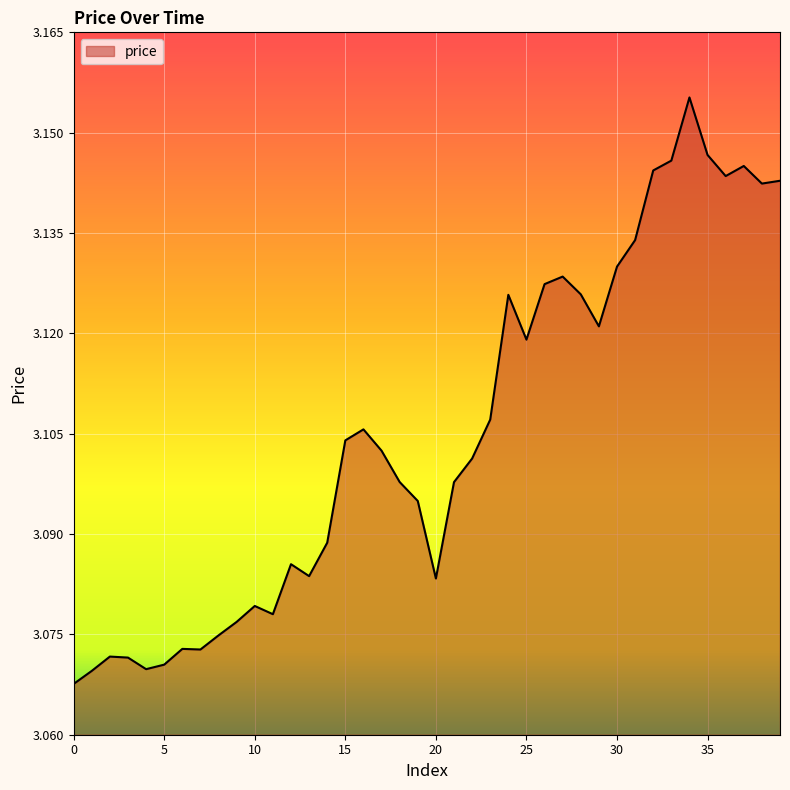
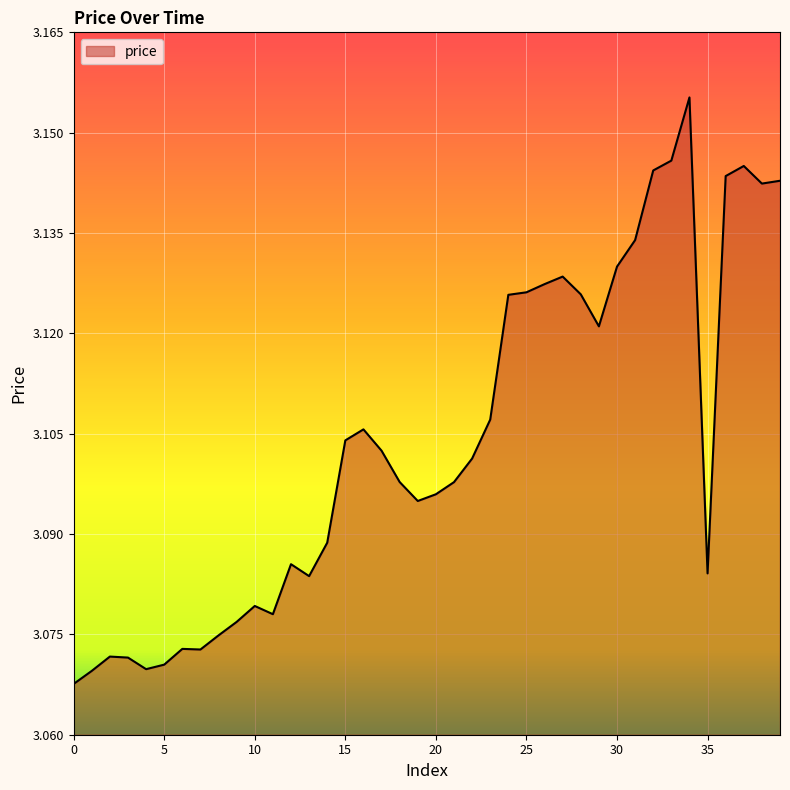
20: 3.083 -> 3.096
25: 3.119 -> 3.126
35: 3.147 -> 3.084
